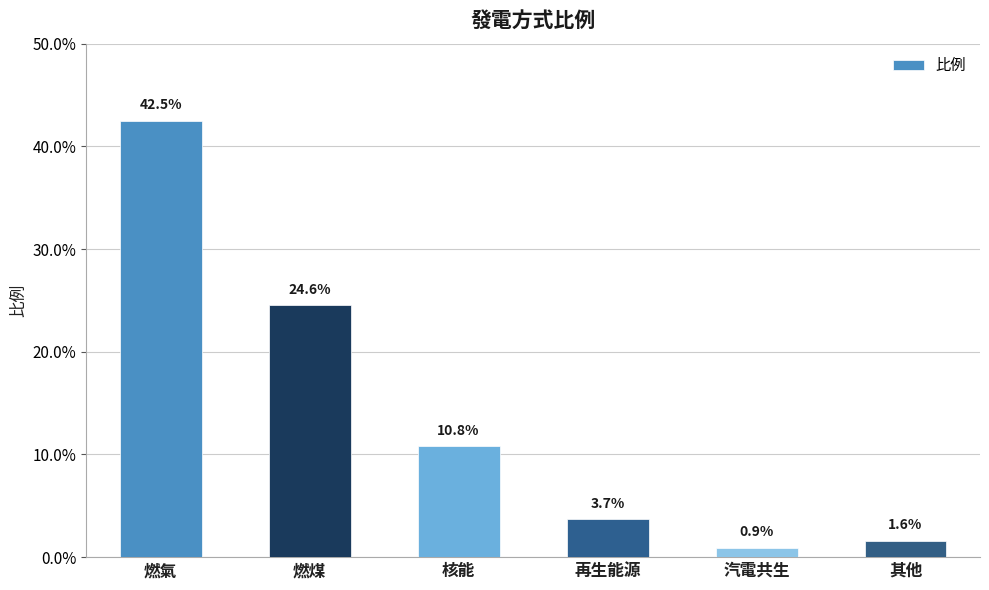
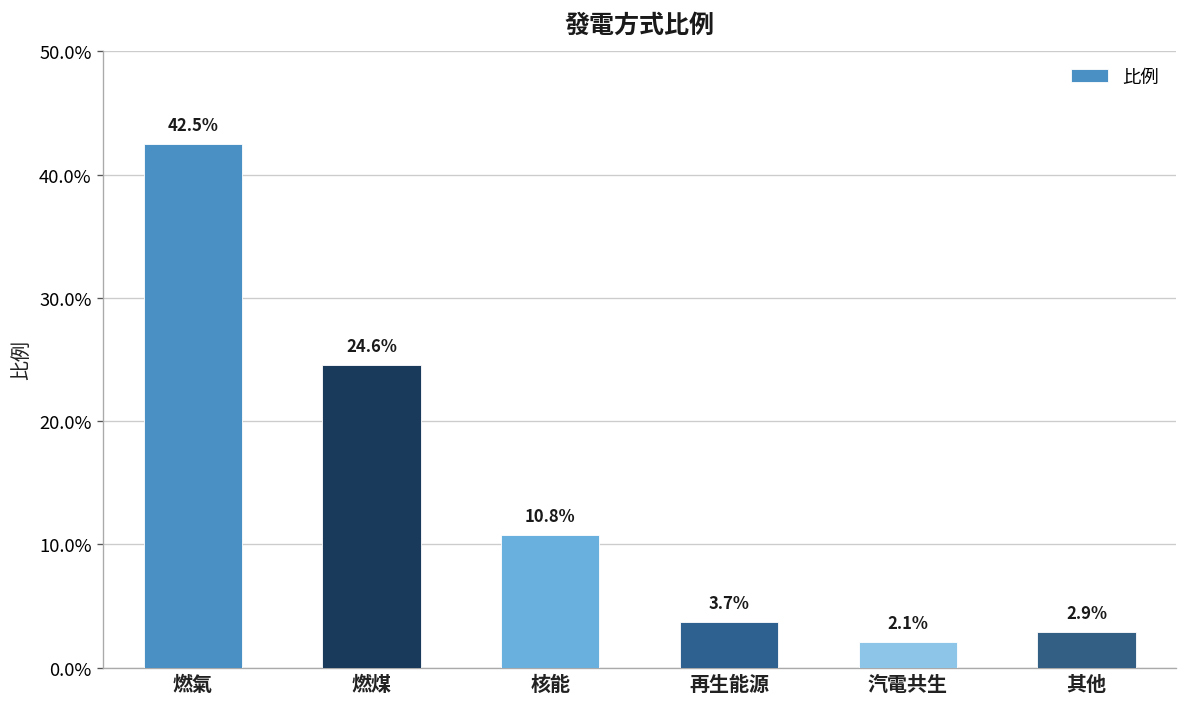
汽電共生: 0.9% -> 2.1%
其他: 1.6% -> 2.9%
